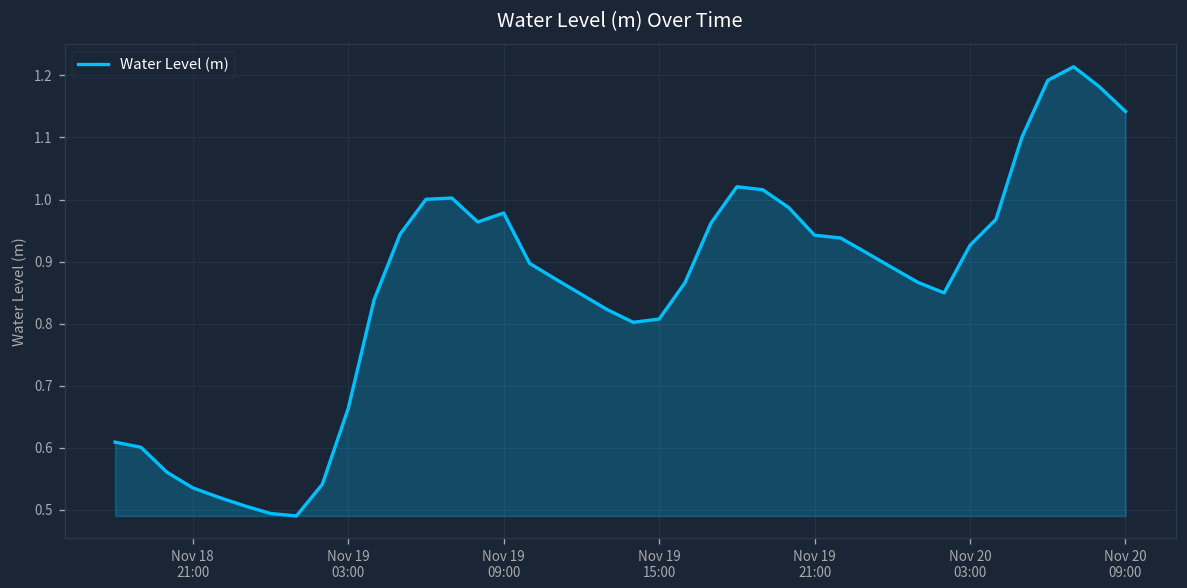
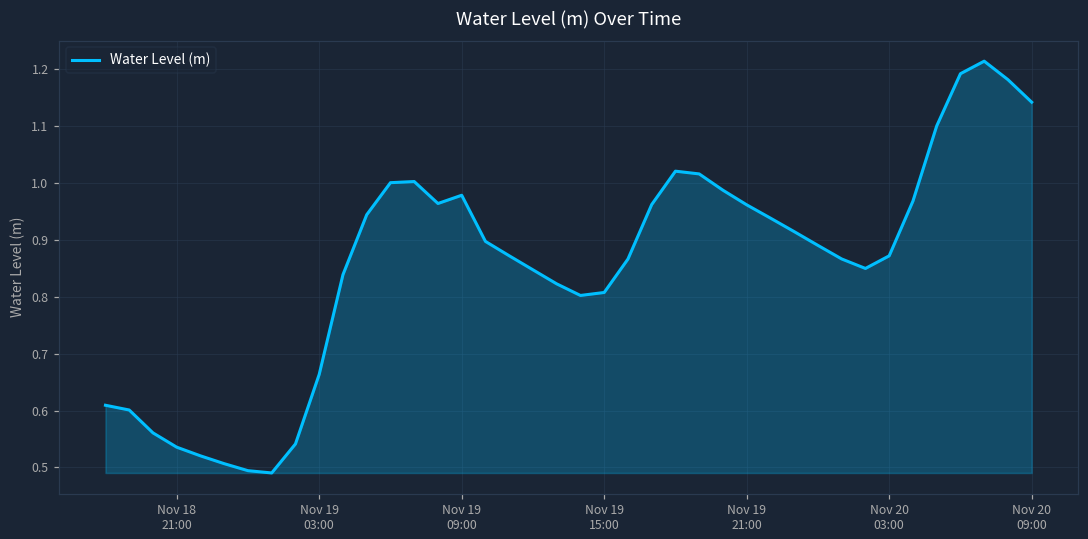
Nov 19 21:00: 0.94 -> 0.96
Nov 20 03:00: 0.93 -> 0.87
